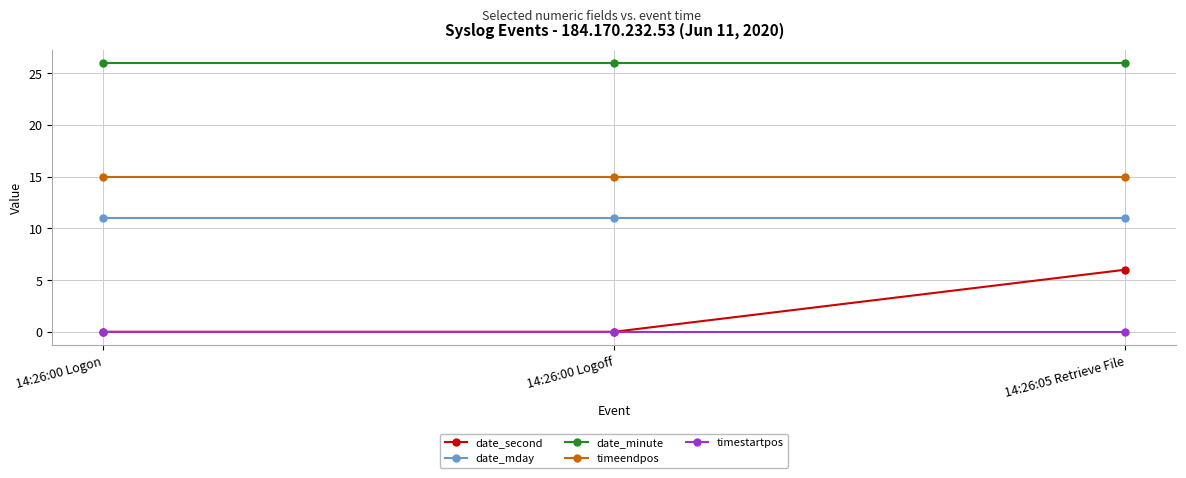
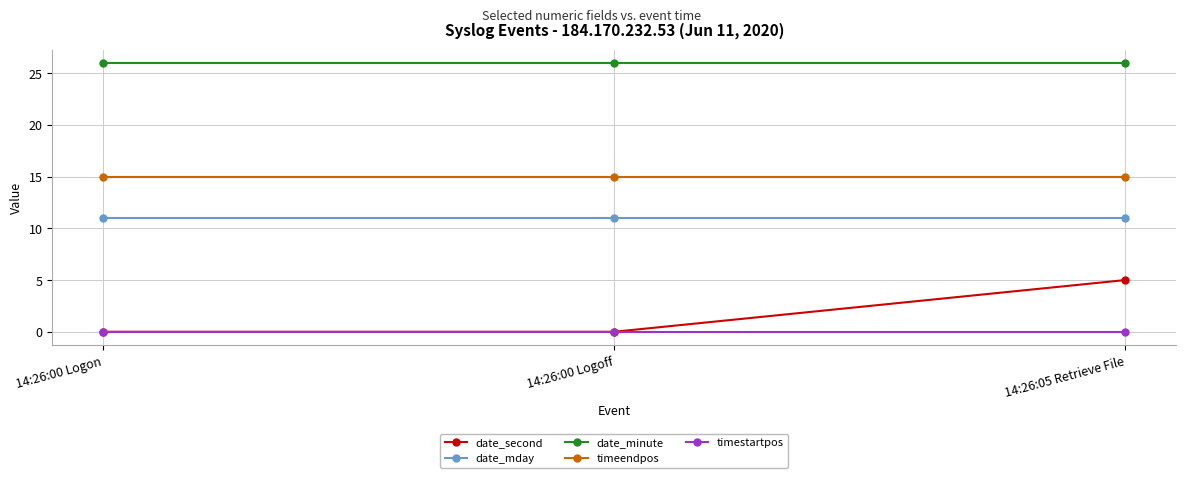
date_second, 14:26:05 Retrieve File: 6 -> 5
